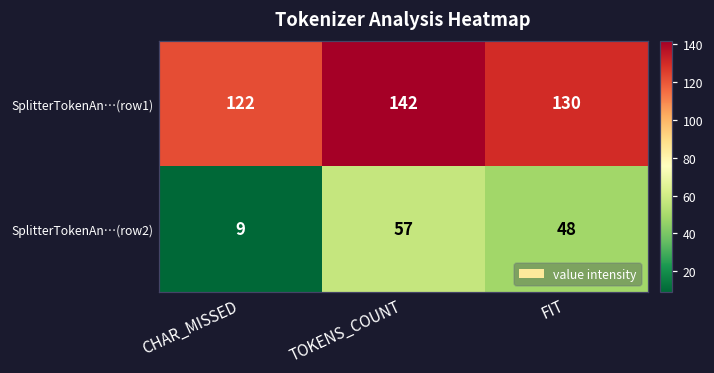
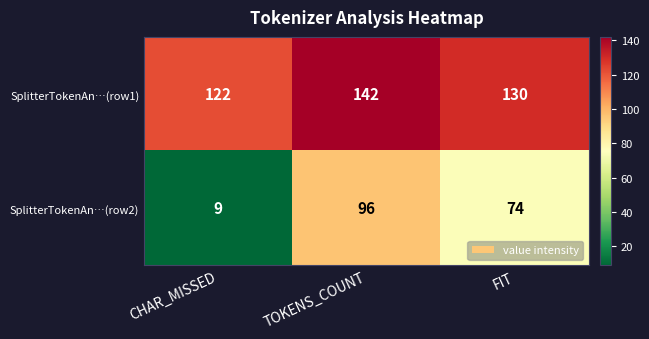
SplitterTokenAn…(row2), TOKENS_COUNT: 57 -> 96
SplitterTokenAn…(row2), FIT: 48 -> 74
